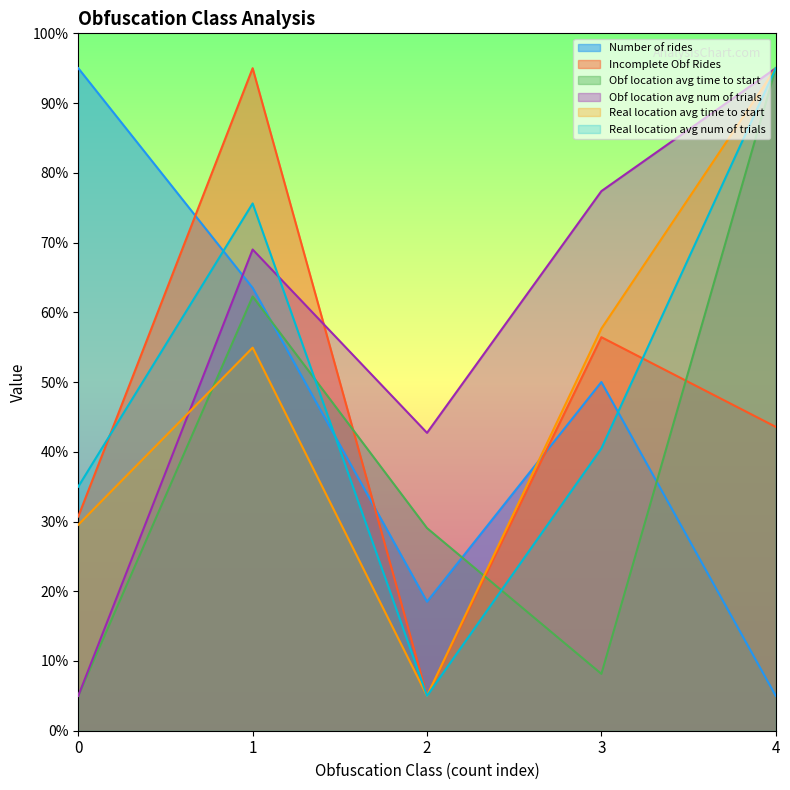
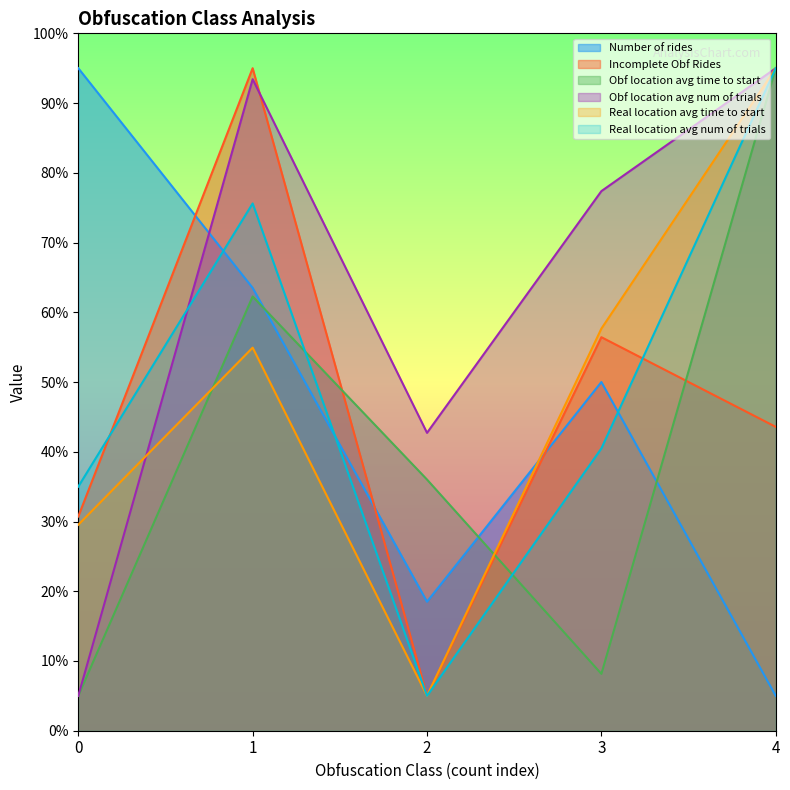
Obf location avg num of trials, 1: 69% -> 93%
Obf location avg time to start, 2: 29% -> 36%
